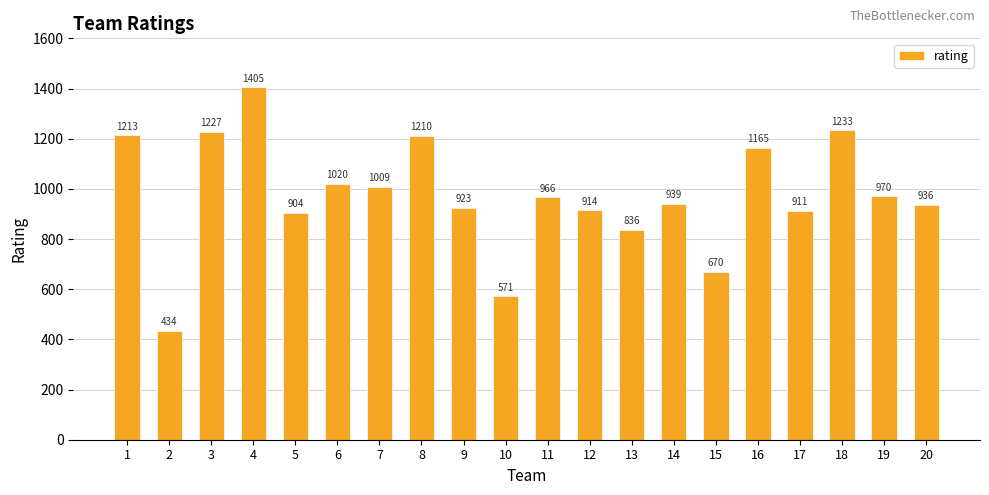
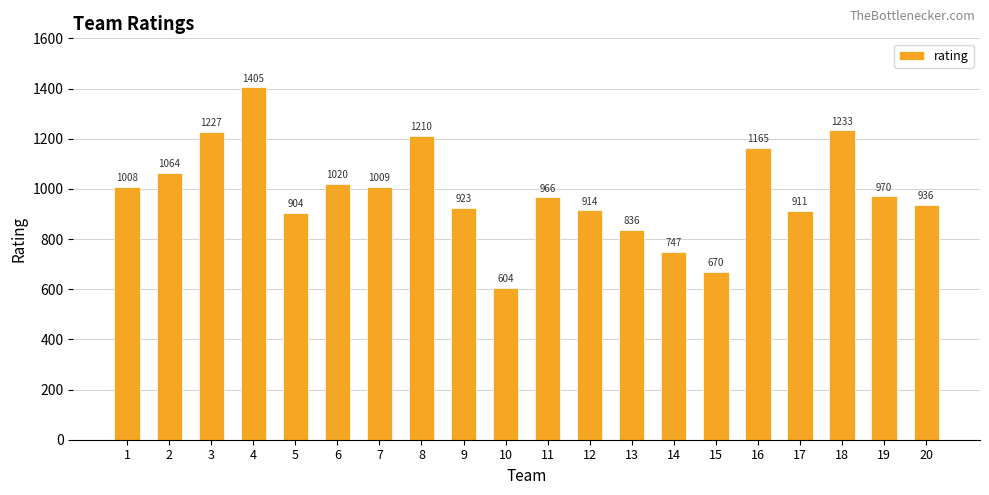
1: 1213 -> 1008
2: 434 -> 1064
10: 571 -> 604
14: 939 -> 747
